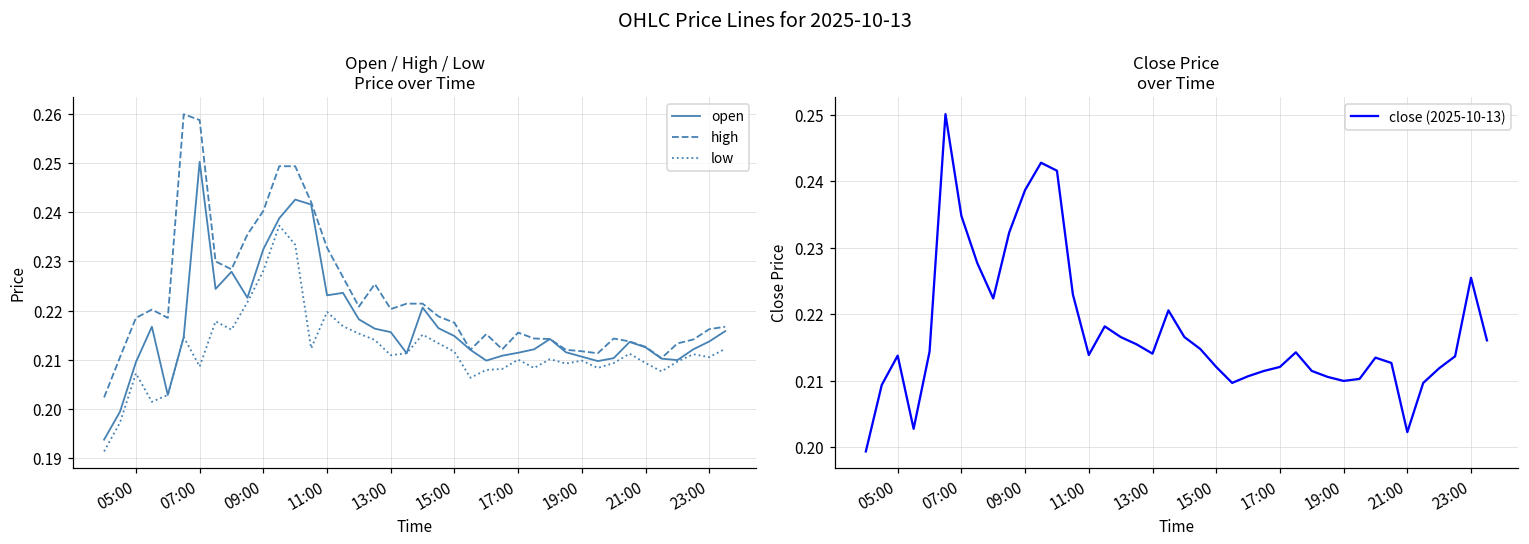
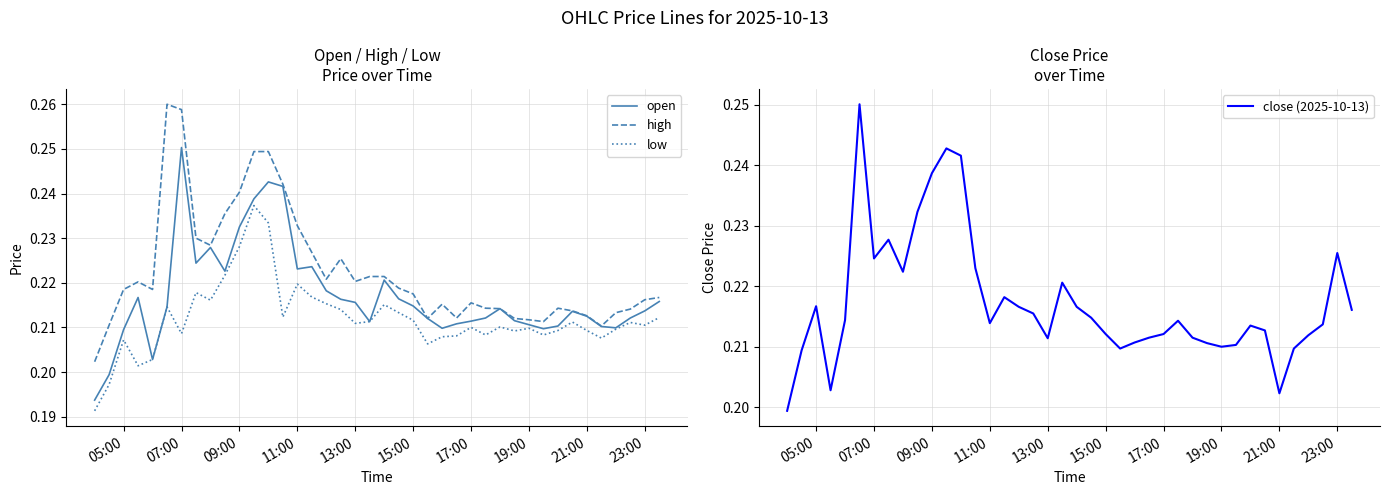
Close Price over Time, 05:00: 0.214 -> 0.217
Close Price over Time, 07:00: 0.235 -> 0.225
Close Price over Time, 13:00: 0.214 -> 0.211
